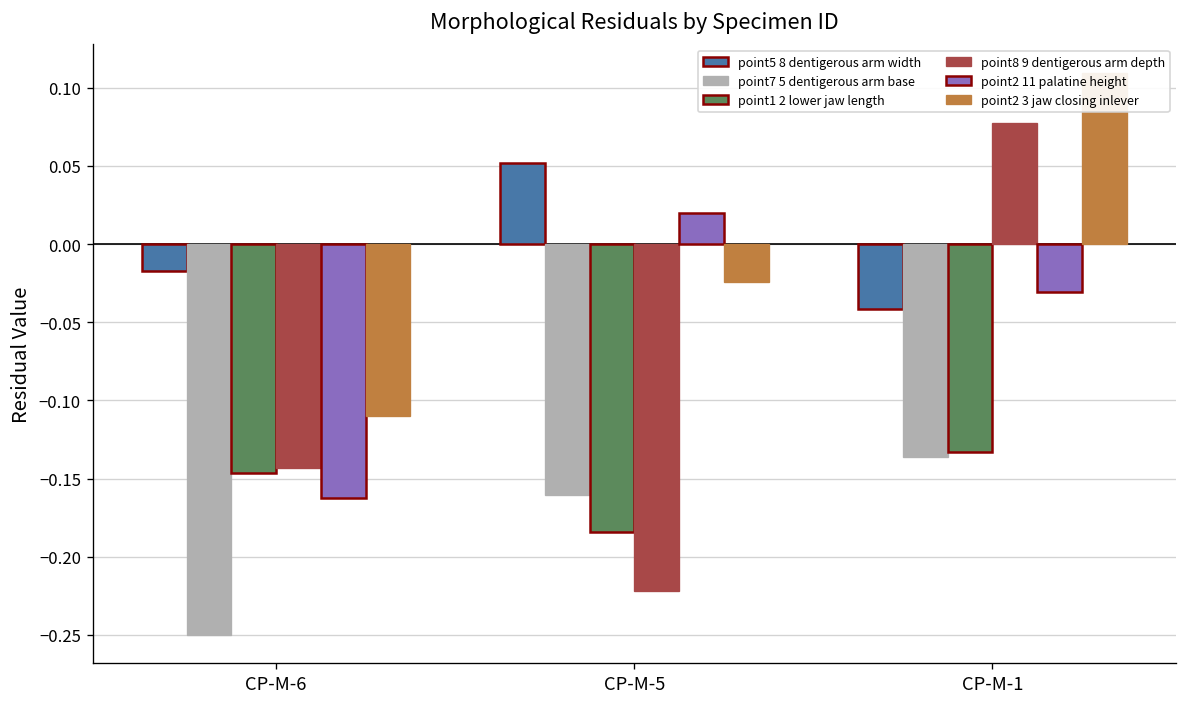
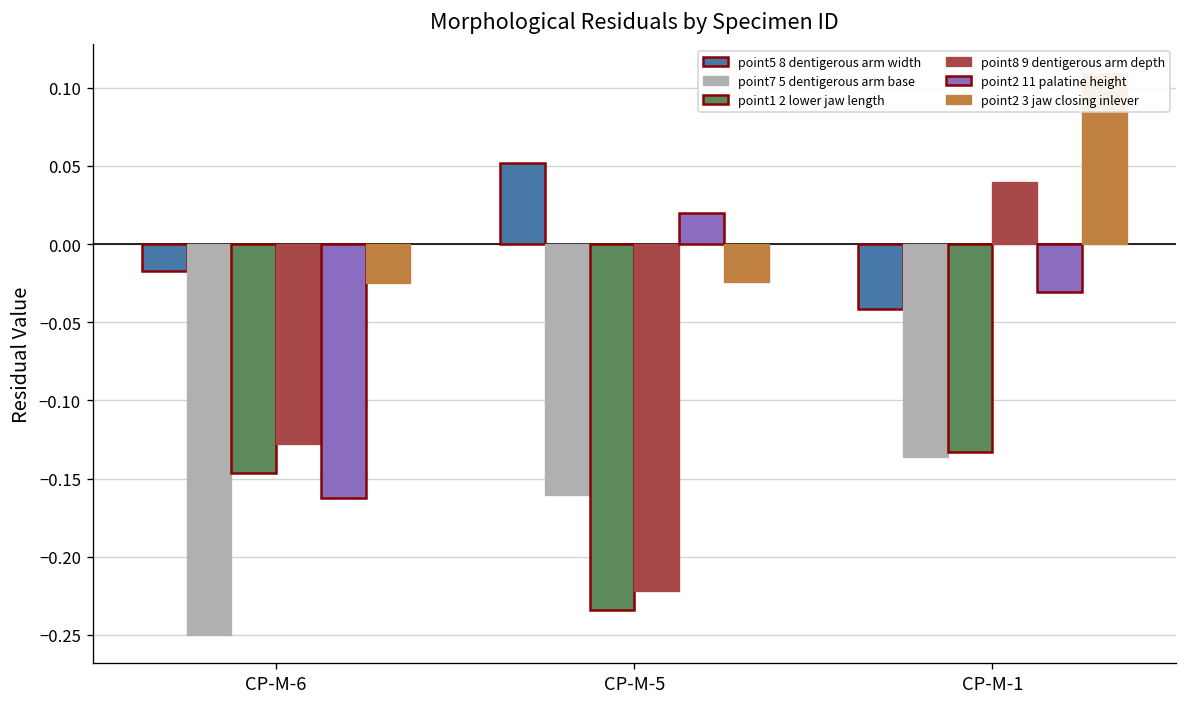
point8 9 dentigerous arm depth, CP-M-6: -0.143 -> -0.128
point2 3 jaw closing inlever, CP-M-6: -0.110 -> -0.025
point1 2 lower jaw length, CP-M-5: -0.184 -> -0.234
point8 9 dentigerous arm depth, CP-M-1: 0.077 -> 0.040
